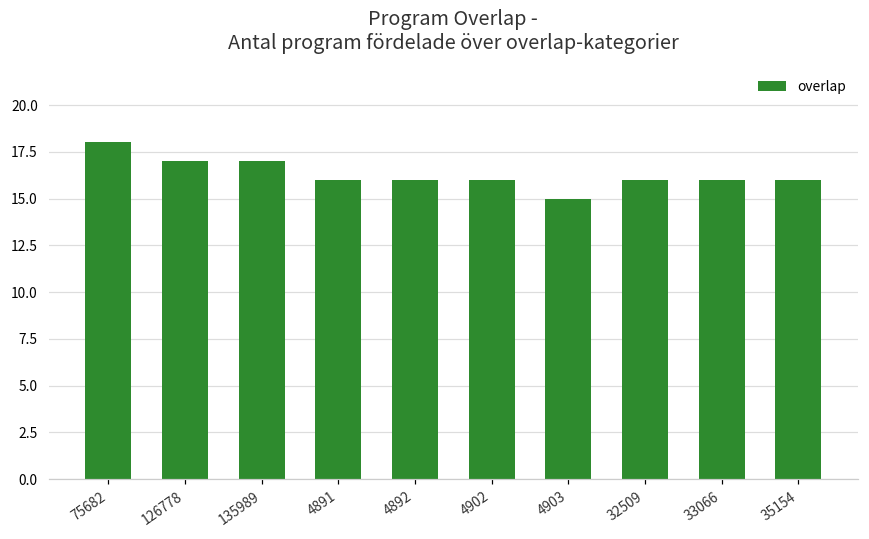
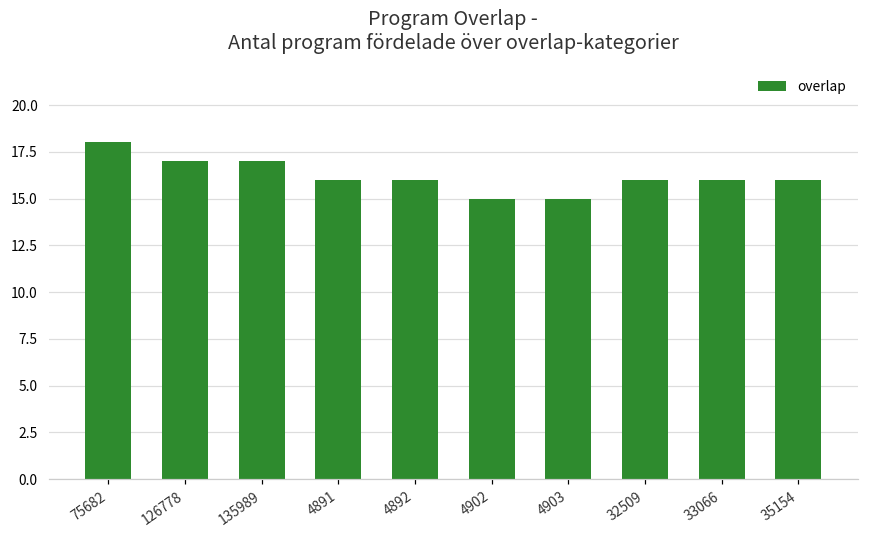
4902: 16 -> 15
